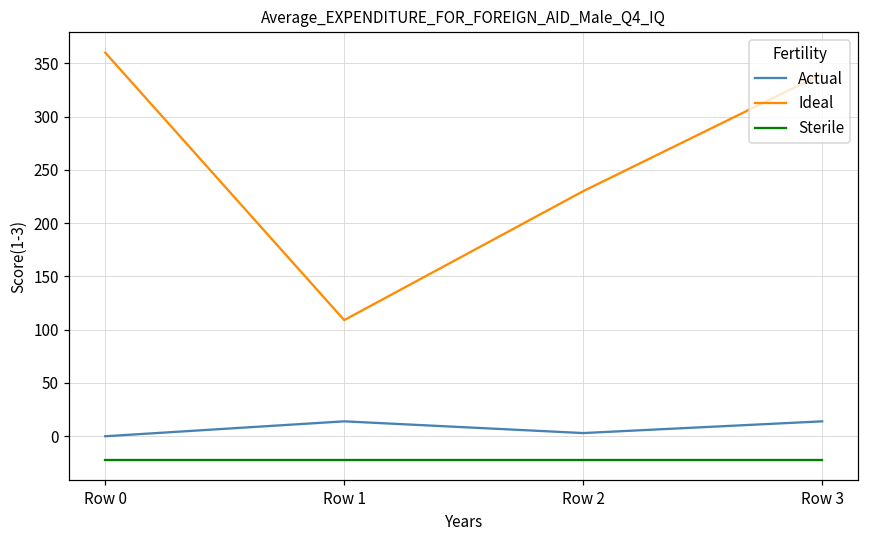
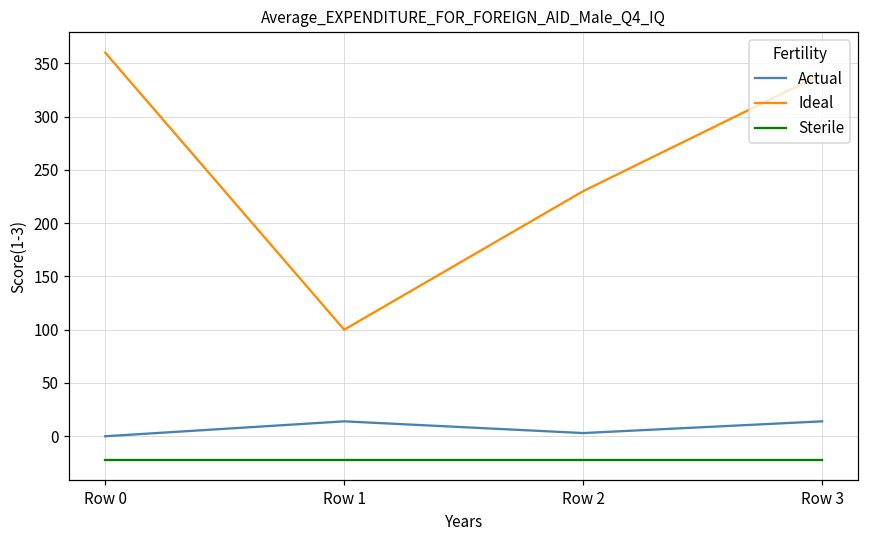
Ideal, Row 1: 110 -> 100
